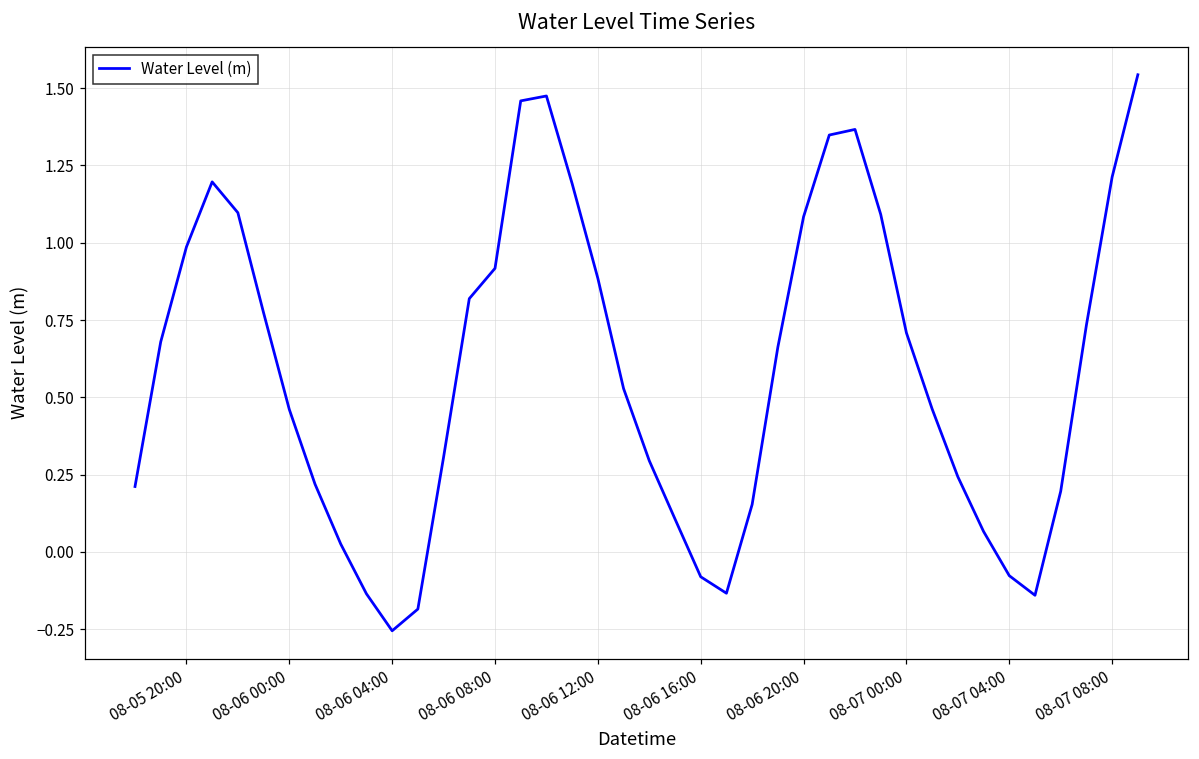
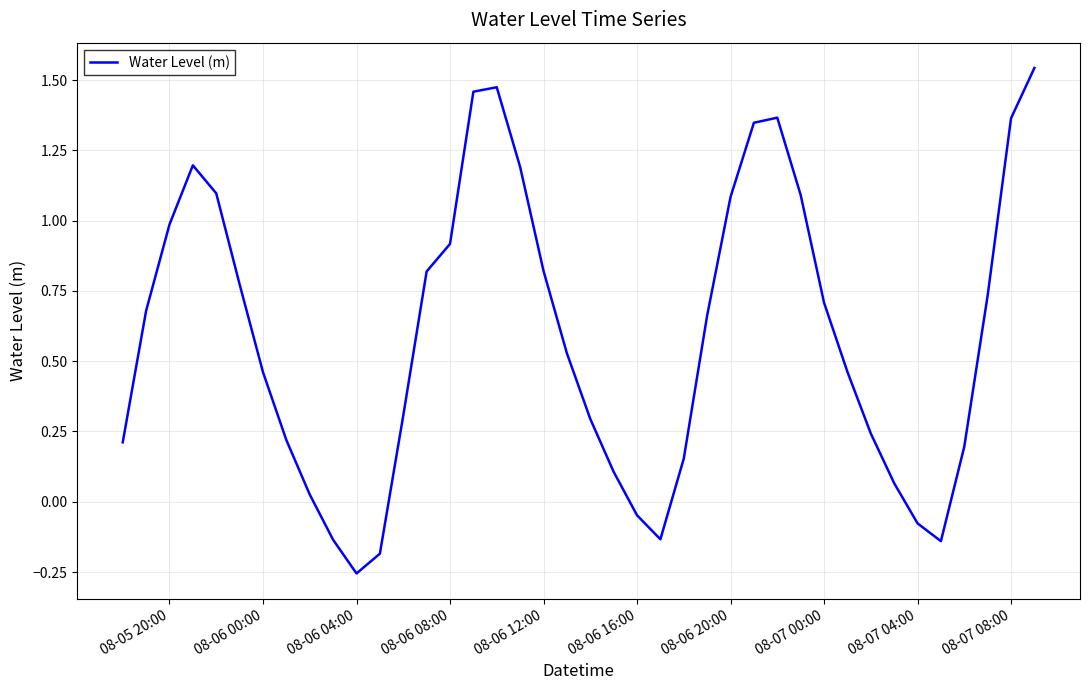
08-06 12:00: 0.88 -> 0.82
08-06 16:00: -0.08 -> -0.05
08-07 08:00: 1.21 -> 1.36
